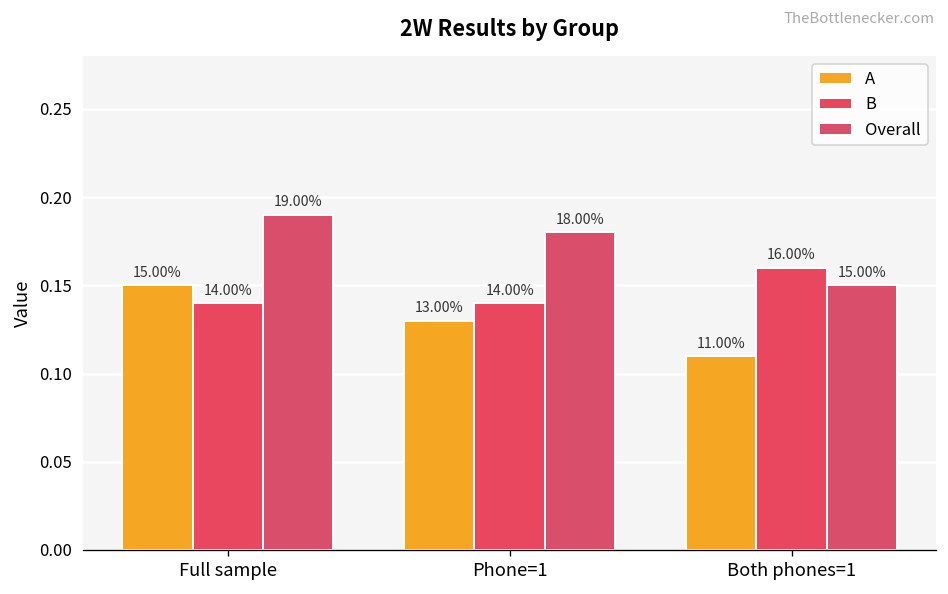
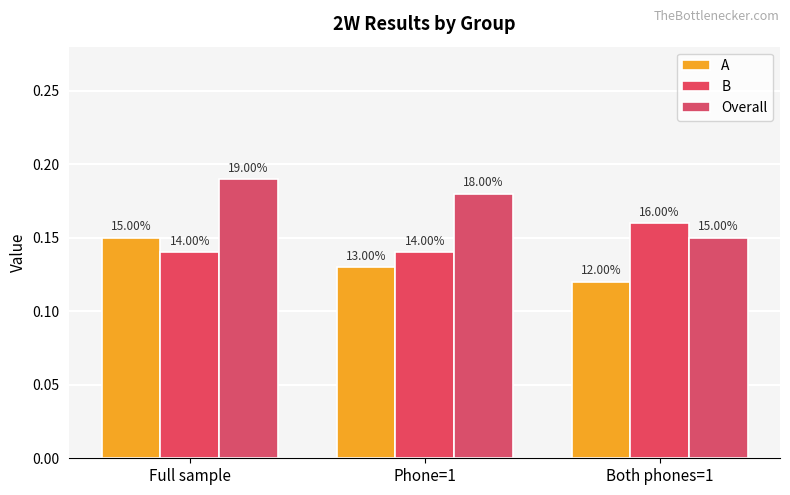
A, Both phones=1: 11.00% -> 12.00%
